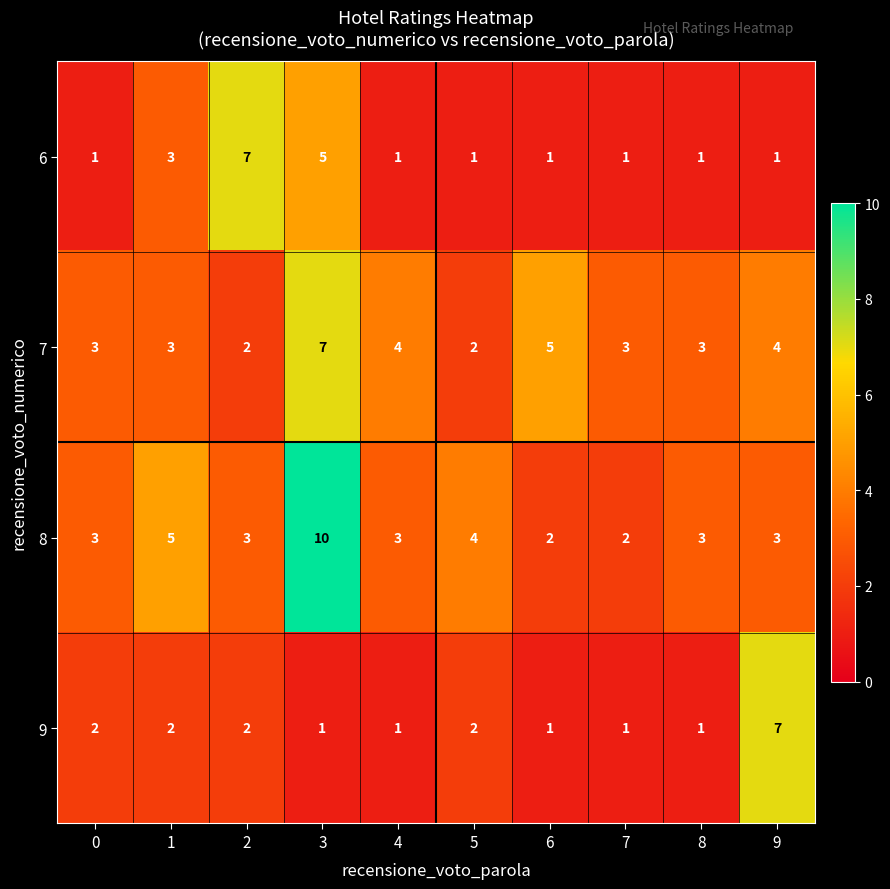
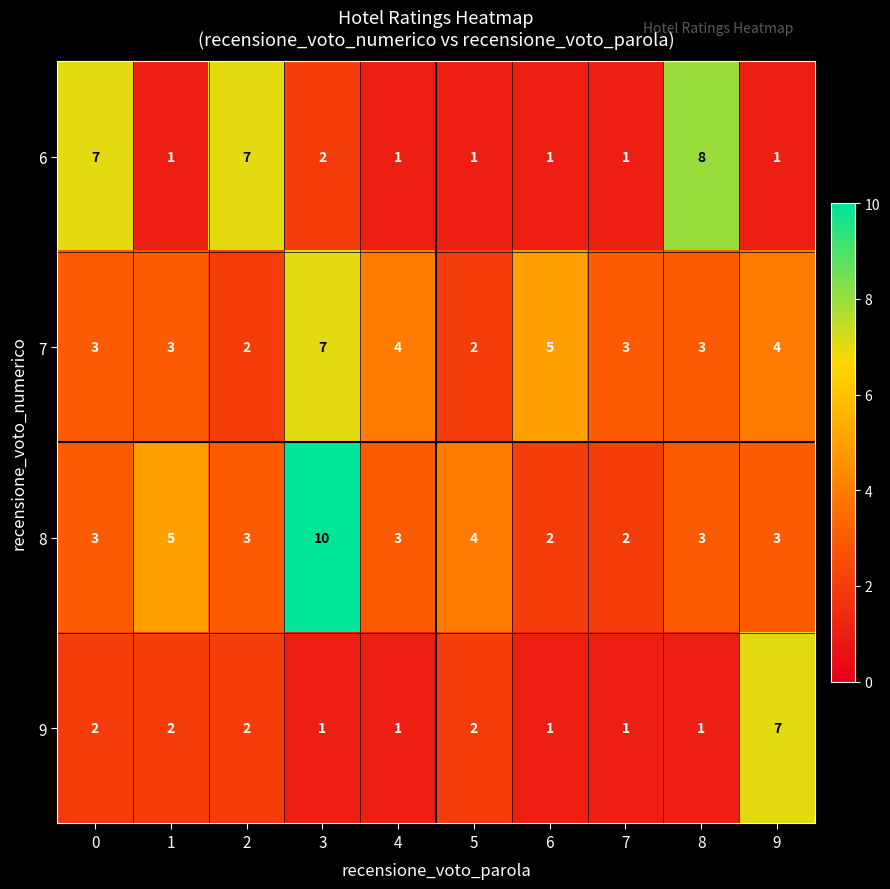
6, 0: 1 -> 7
6, 1: 3 -> 1
6, 3: 5 -> 2
6, 8: 1 -> 8
